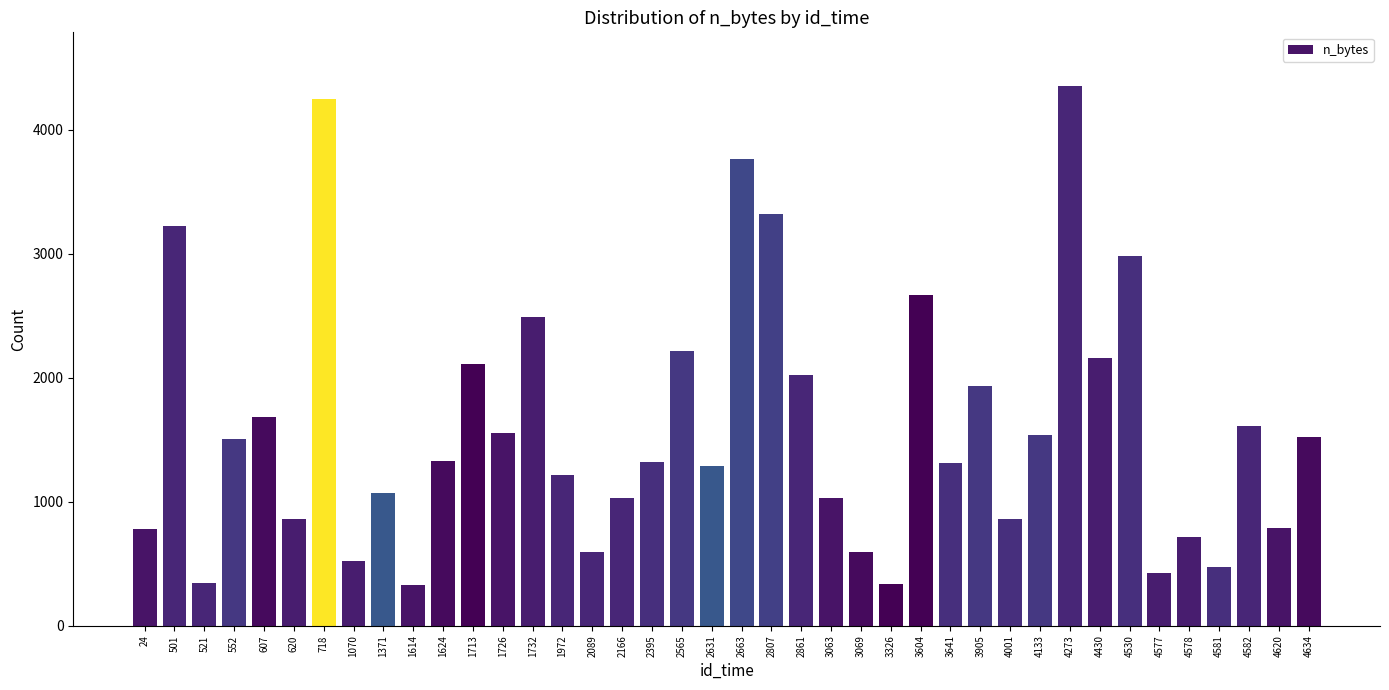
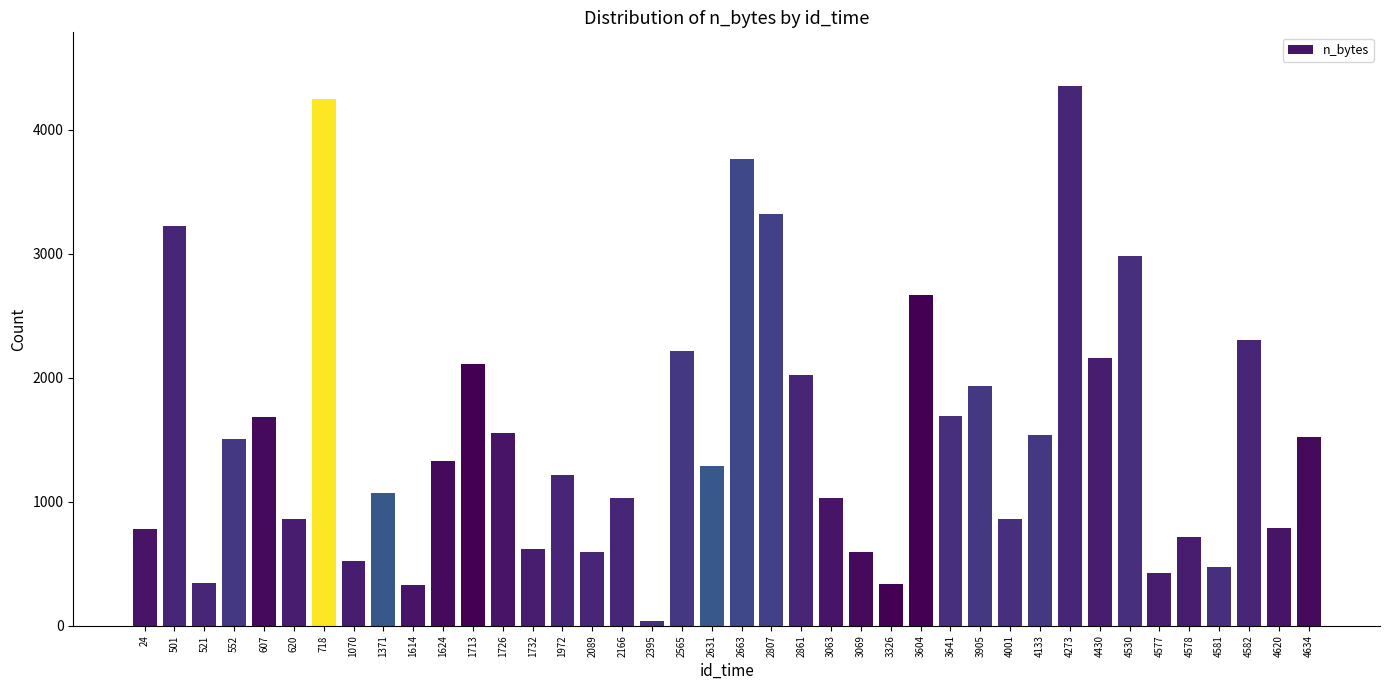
1732: 2490 -> 620
2395: 1320 -> 40
3641: 1320 -> 1690
4582: 1610 -> 2300
